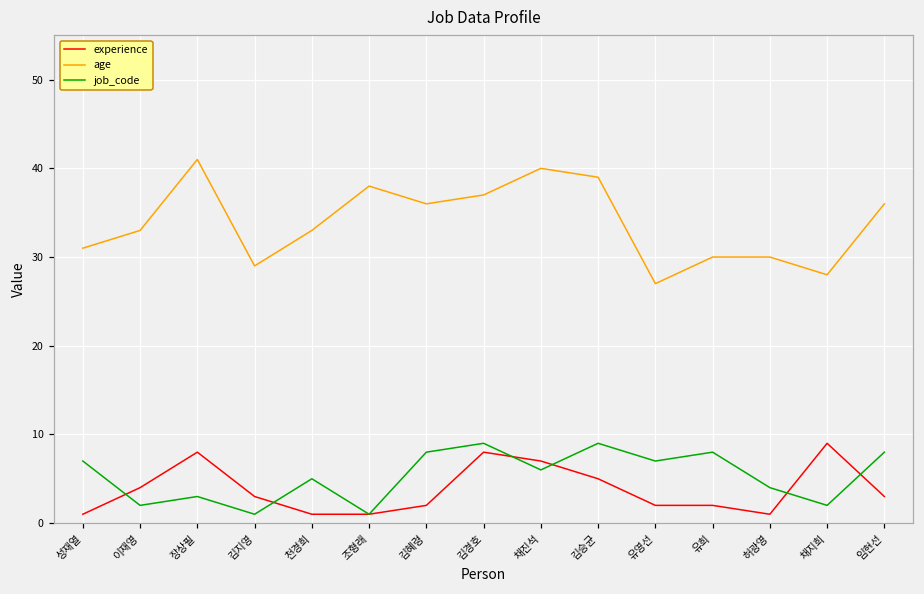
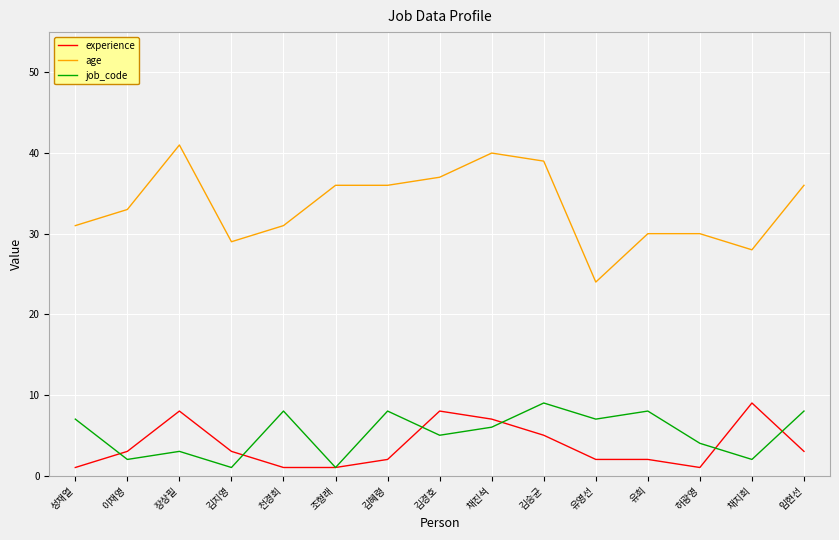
experience, 이재영: 4 -> 3
age, 천경희: 33 -> 31
job_code, 천경희: 5 -> 8
age, 조형래: 38 -> 36
job_code, 김경호: 9 -> 5
age, 유영선: 27 -> 24
